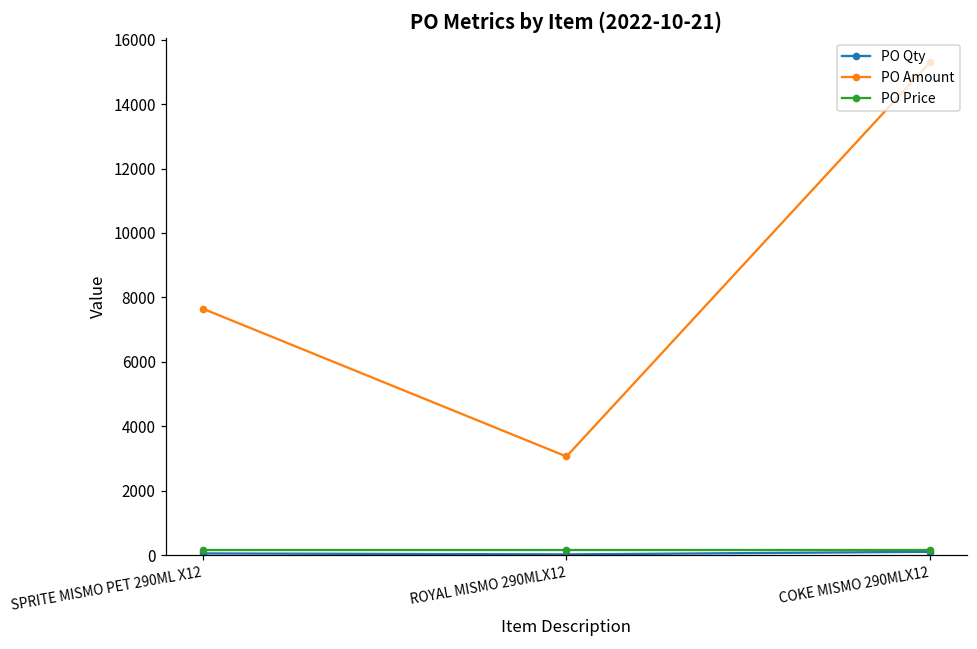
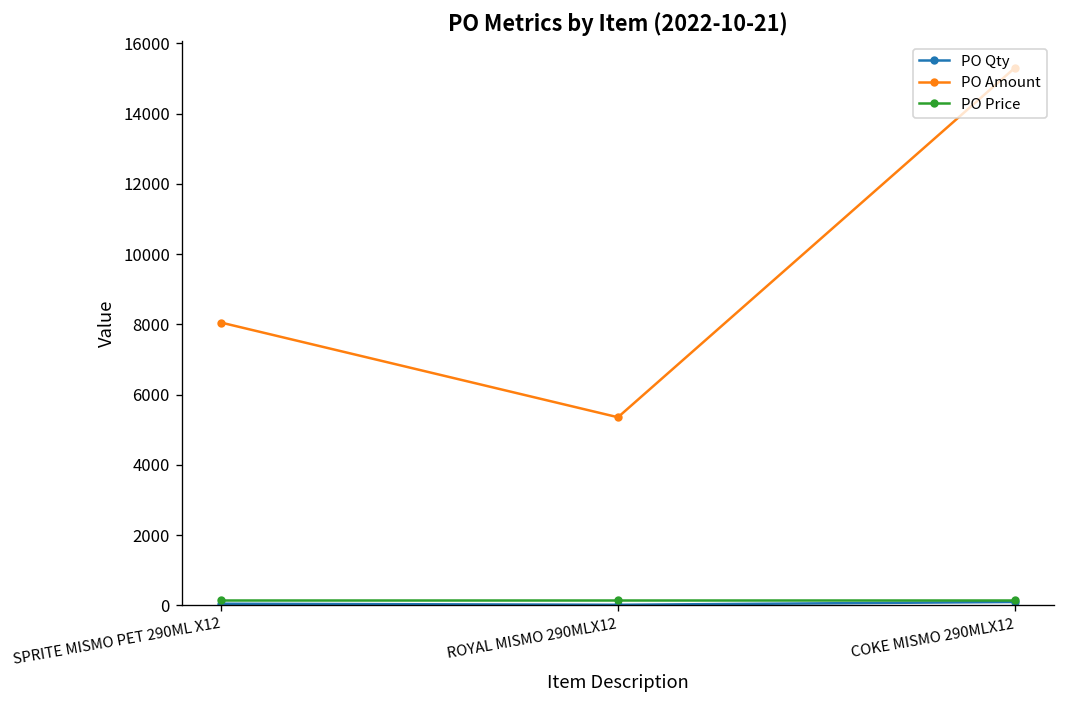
PO Amount, SPRITE MISMO PET 290ML X12: 7700 -> 8100
PO Amount, ROYAL MISMO 290MLX12: 3100 -> 5400
